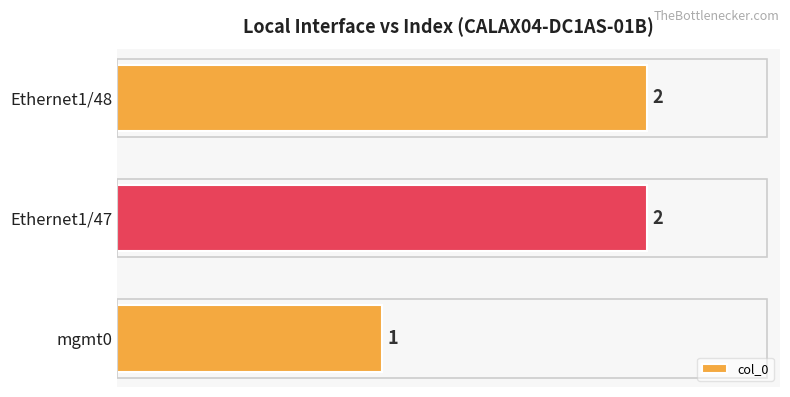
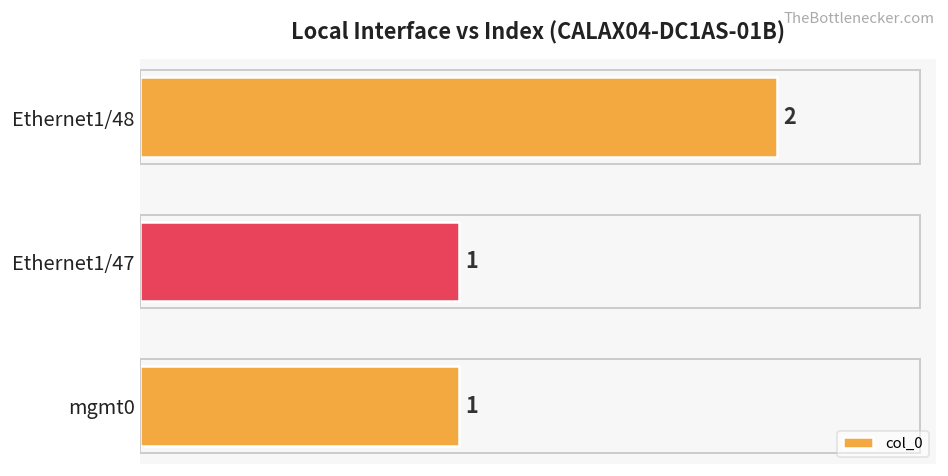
Ethernet1/47: 2 -> 1
